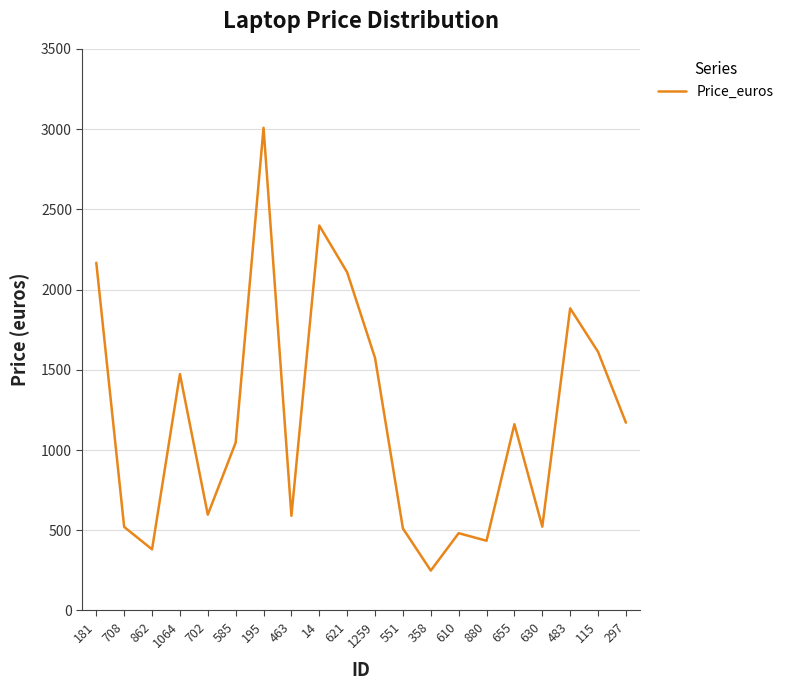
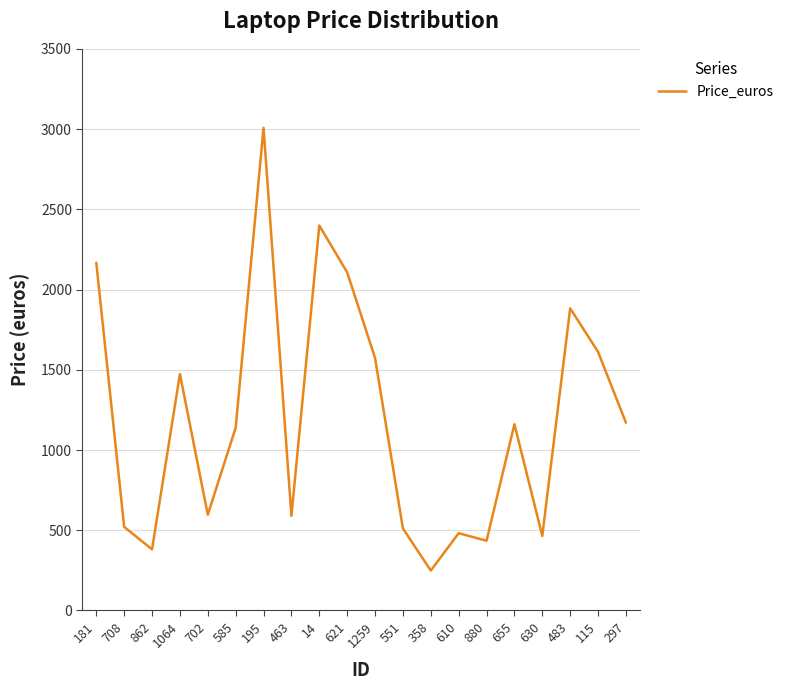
585: 1050 -> 1140
630: 520 -> 460
